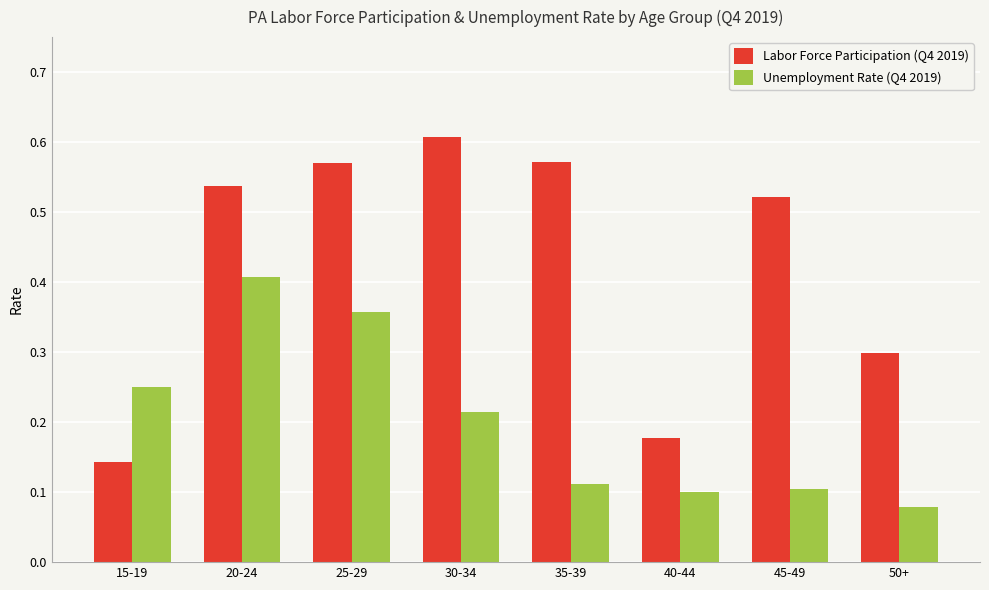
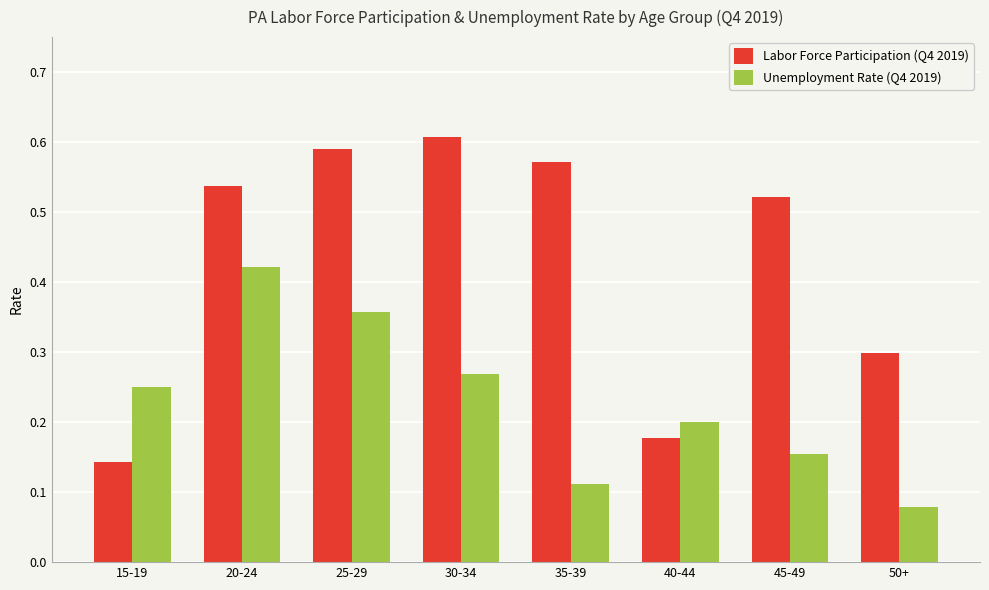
Unemployment Rate (Q4 2019), 20-24: 0.41 -> 0.42
Labor Force Participation (Q4 2019), 25-29: 0.57 -> 0.59
Unemployment Rate (Q4 2019), 30-34: 0.22 -> 0.27
Unemployment Rate (Q4 2019), 40-44: 0.1 -> 0.2
Unemployment Rate (Q4 2019), 45-49: 0.11 -> 0.16
